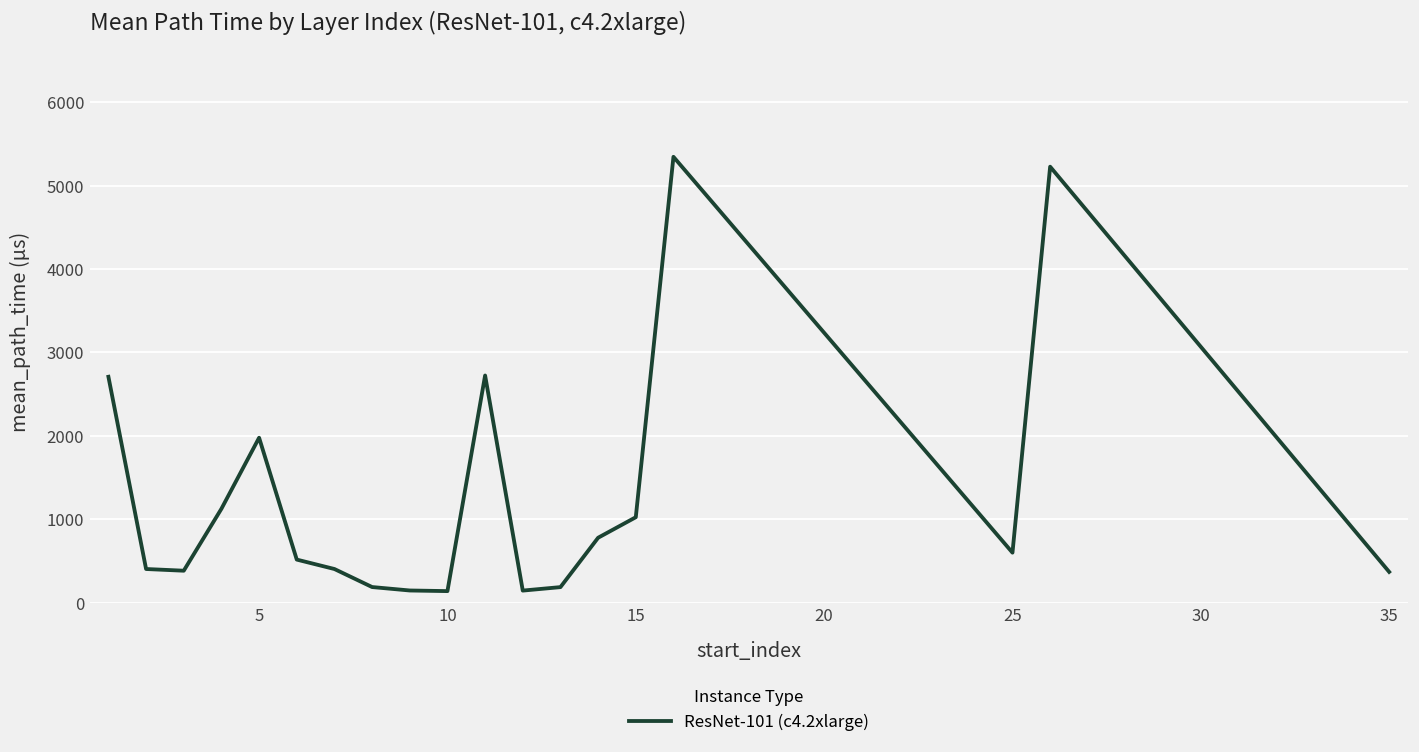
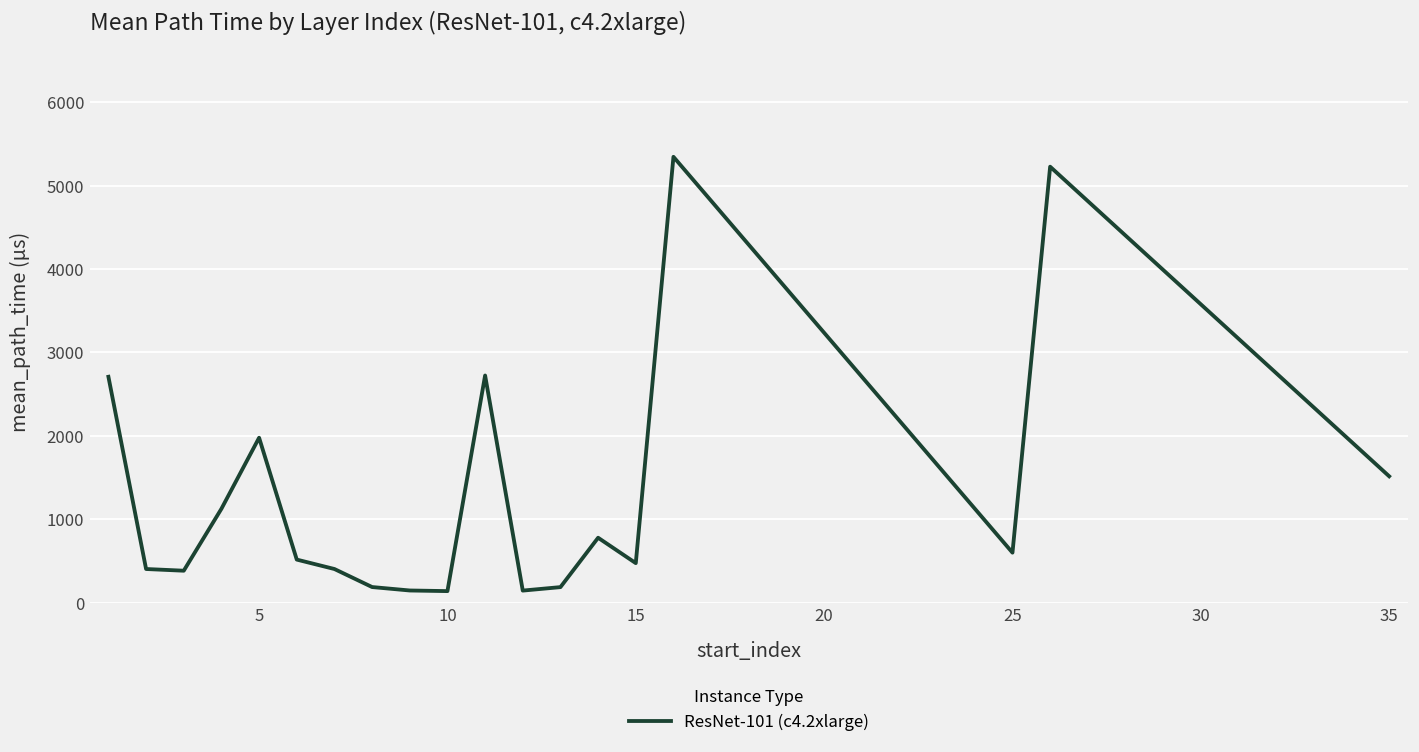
15: 1000 -> 500
35: 400 -> 1500
